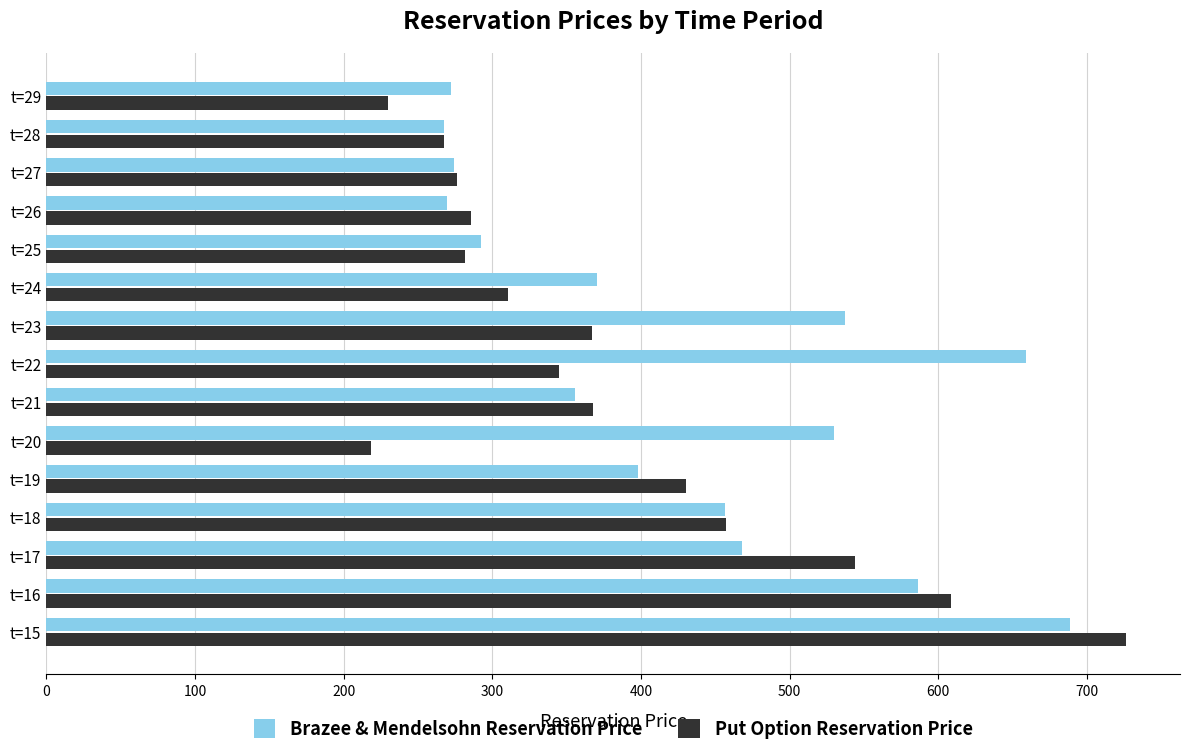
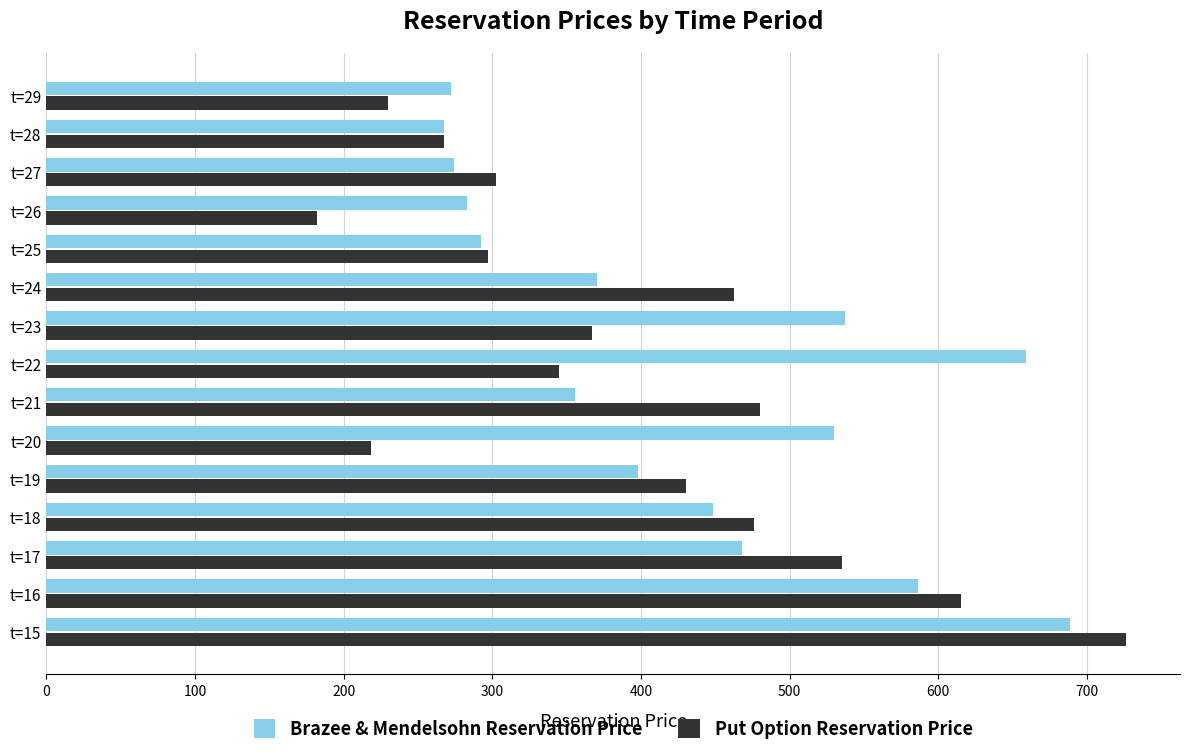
Put Option Reservation Price, t=27: 276 -> 302
Brazee & Mendelsohn Reservation Price, t=26: 269 -> 283
Put Option Reservation Price, t=26: 286 -> 182
Put Option Reservation Price, t=25: 282 -> 297
Put Option Reservation Price, t=24: 310 -> 463
Put Option Reservation Price, t=21: 367 -> 480
Brazee & Mendelsohn Reservation Price, t=18: 457 -> 449
Put Option Reservation Price, t=18: 458 -> 476
Put Option Reservation Price, t=17: 544 -> 535
Put Option Reservation Price, t=16: 608 -> 615
